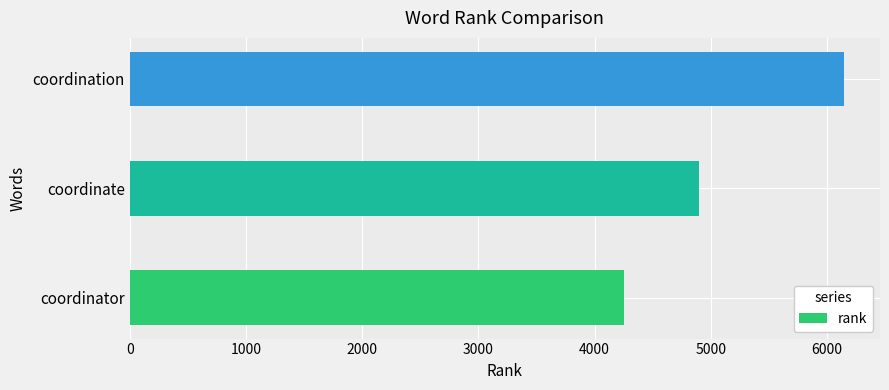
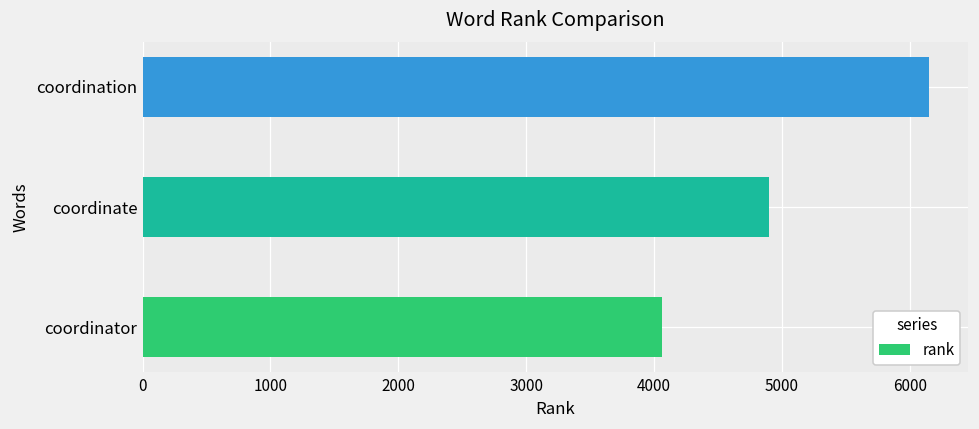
coordinator: 4260 -> 4070
